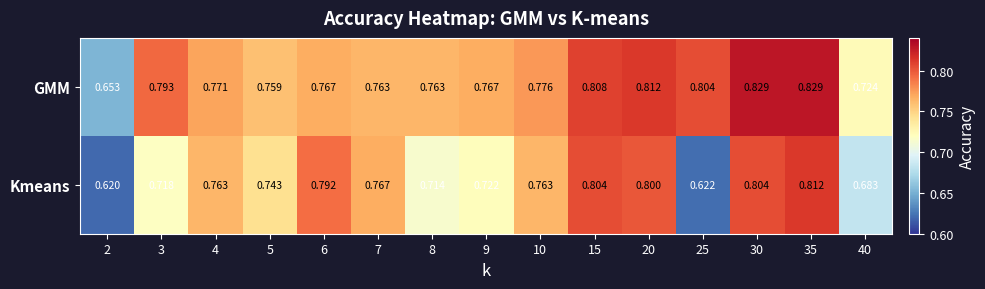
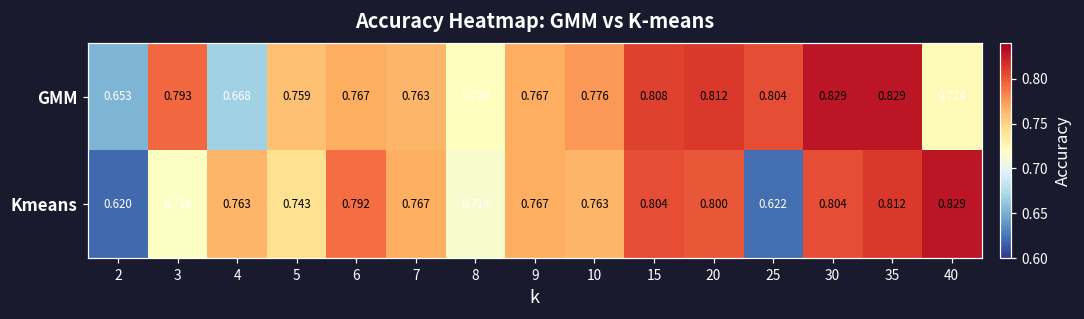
GMM, 4: 0.771 -> 0.668
GMM, 8: 0.763 -> 0.720
Kmeans, 9: 0.722 -> 0.767
Kmeans, 40: 0.683 -> 0.829
